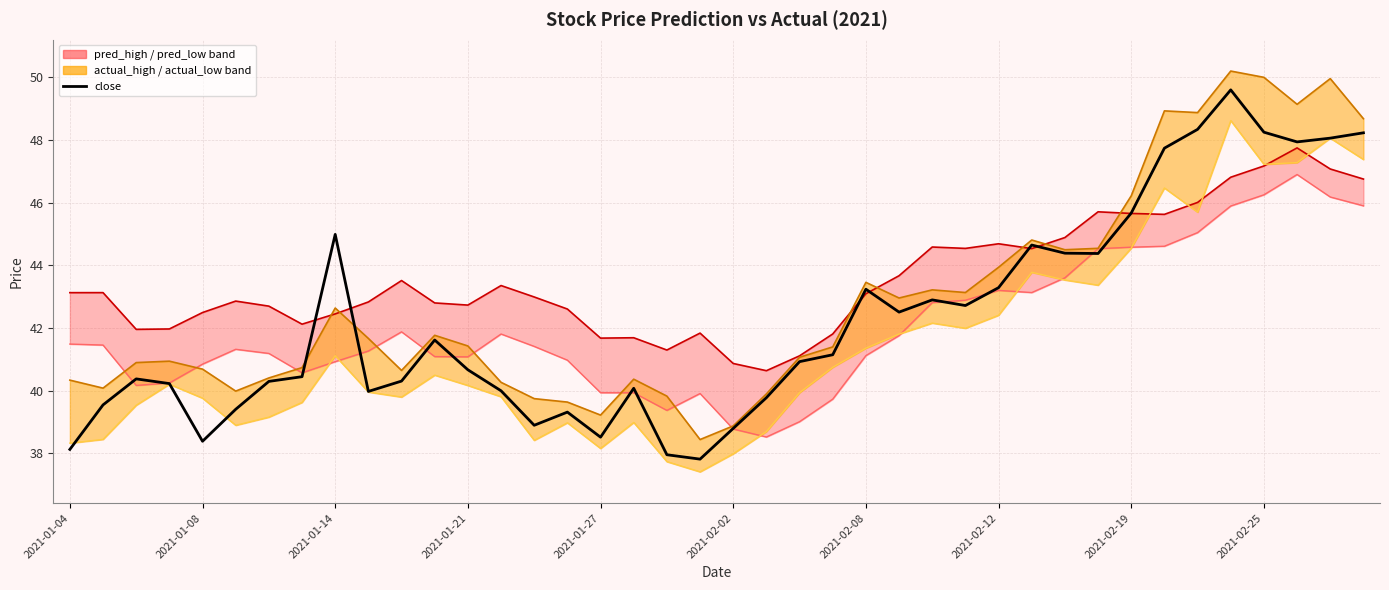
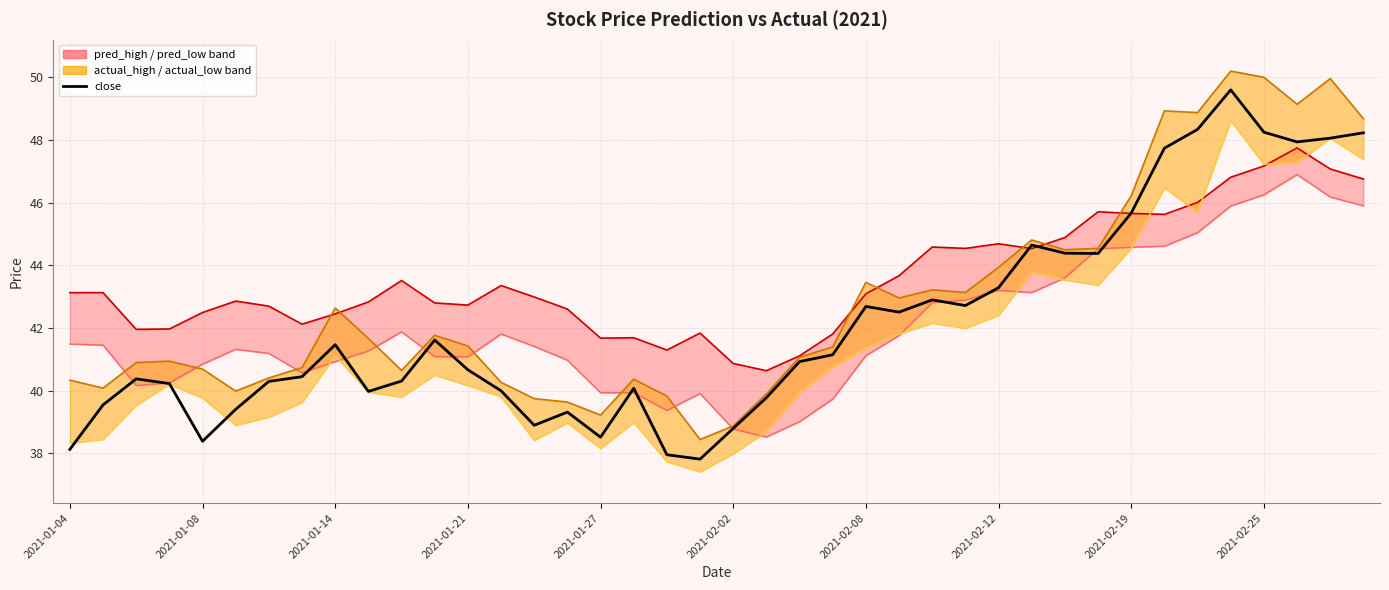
close, 2021-01-14: 45.0 -> 41.5
close, 2021-02-08: 43.2 -> 42.7
